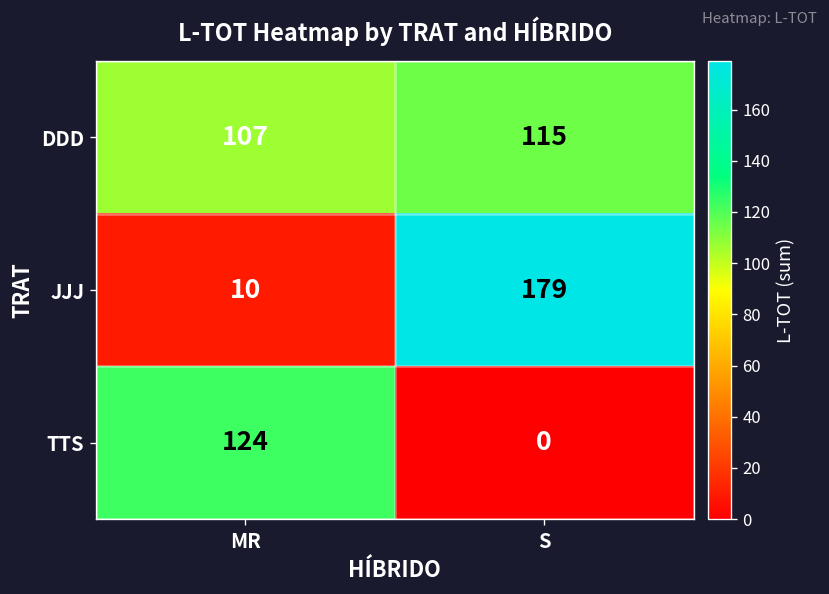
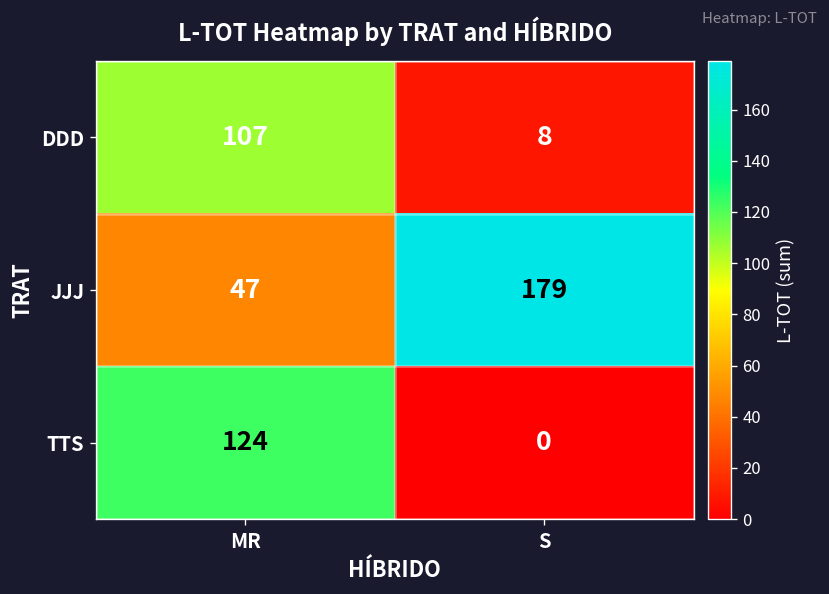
DDD, S: 115 -> 8
JJJ, MR: 10 -> 47
